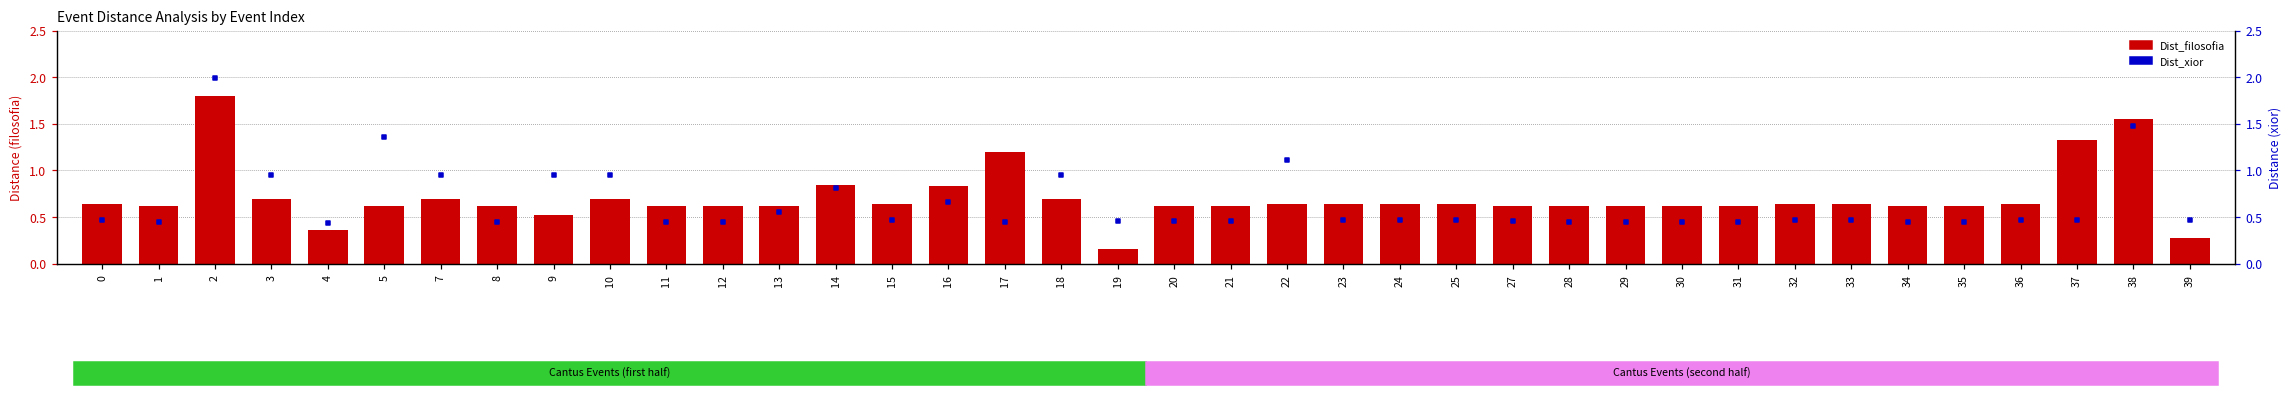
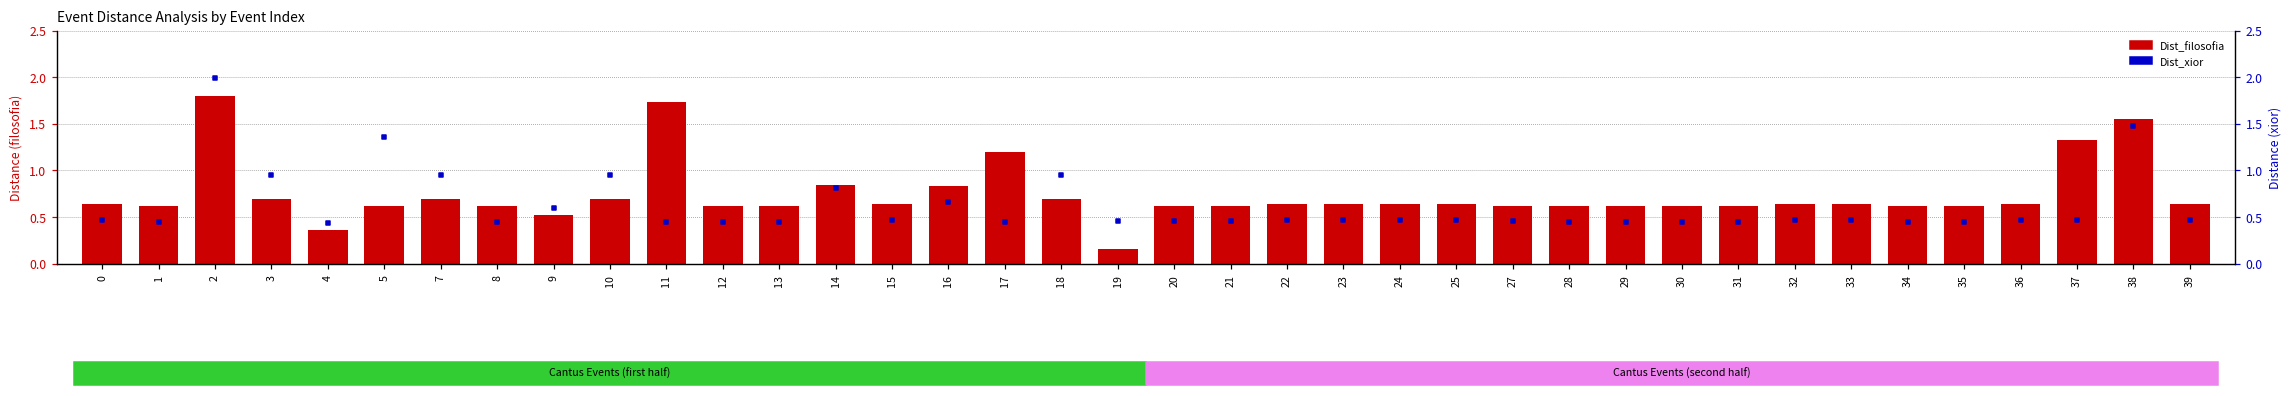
Dist_filosofia, 11: 0.6 -> 1.7
Dist_filosofia, 39: 0.3 -> 0.6
Dist_xior, 9: 0.9 -> 0.6
Dist_xior, 13: 0.6 -> 0.4
Dist_xior, 22: 1.1 -> 0.5
